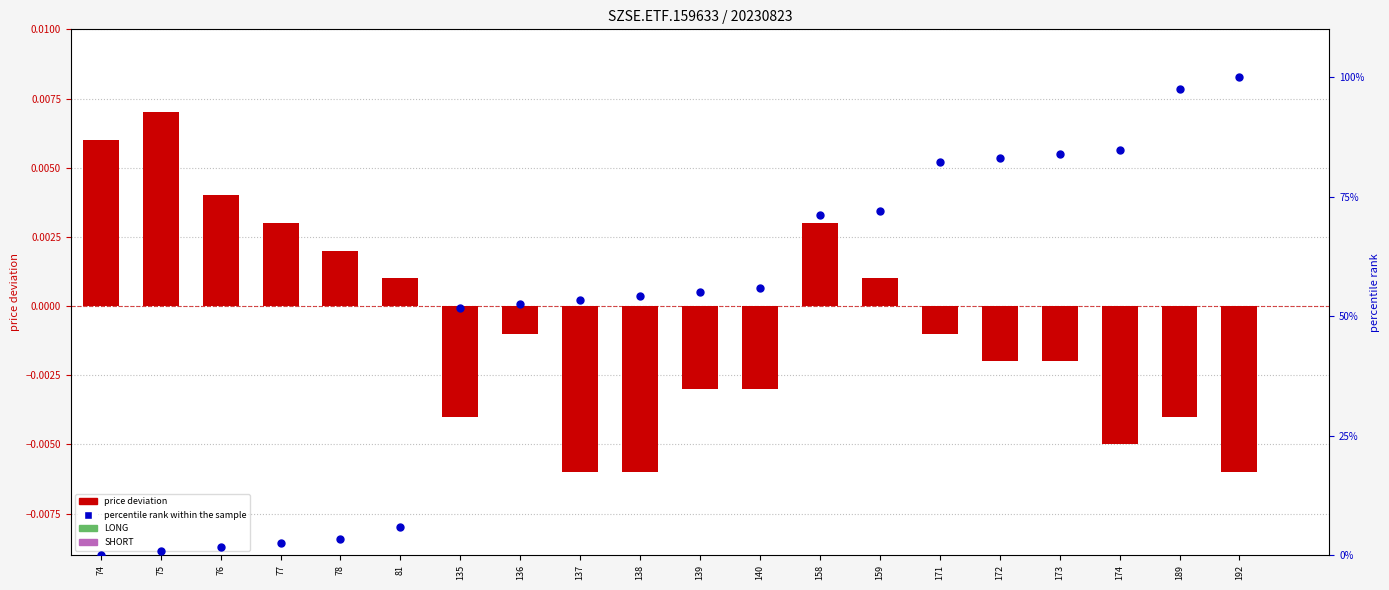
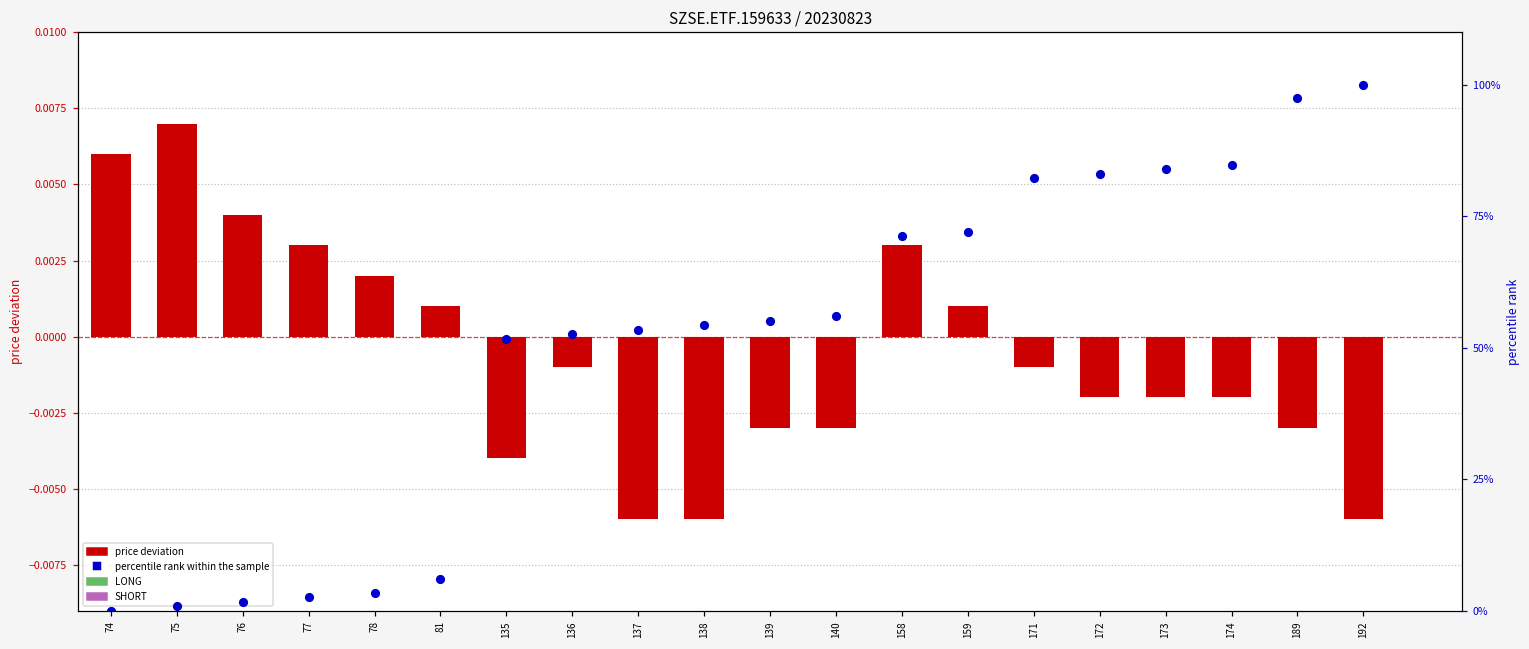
price deviation, 174: -0.0050 -> -0.0020
price deviation, 189: -0.0040 -> -0.0030
